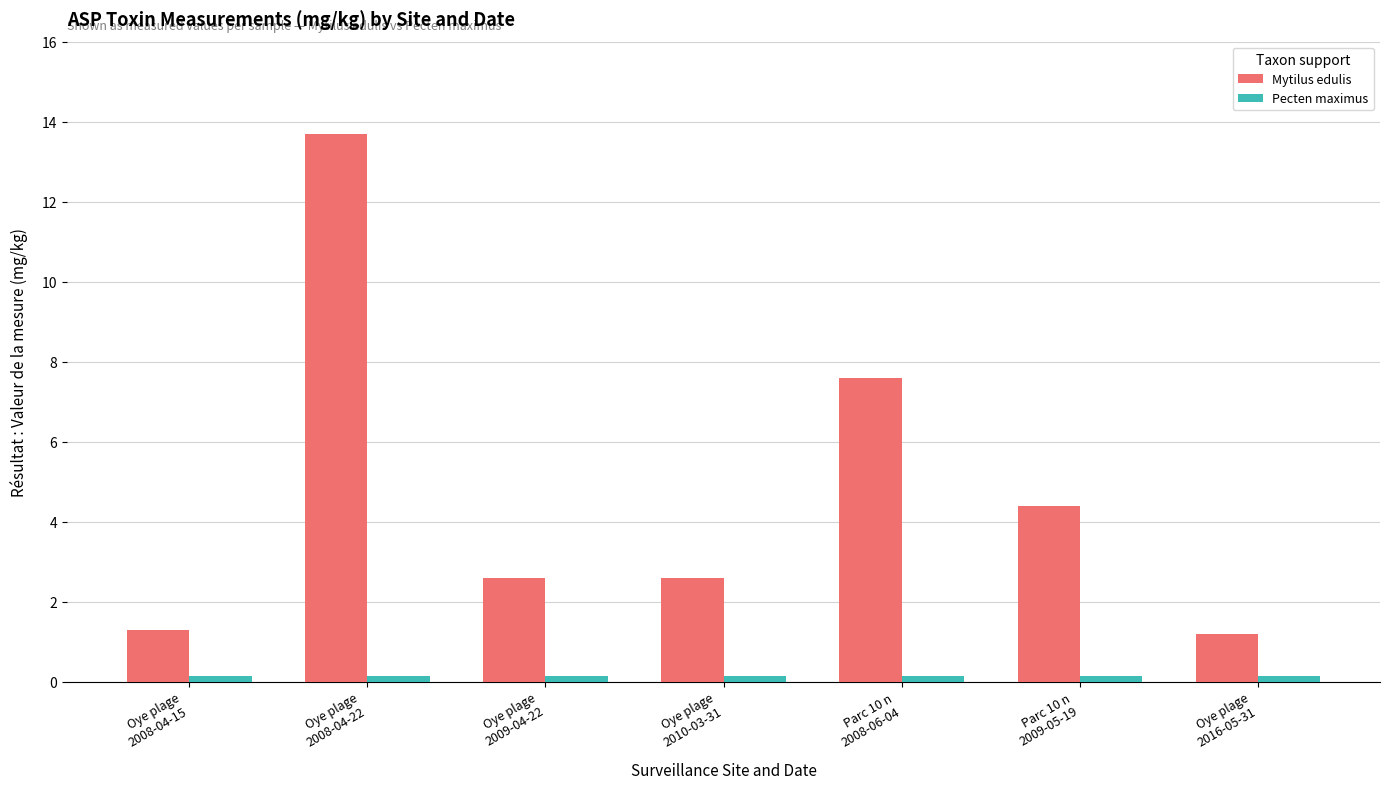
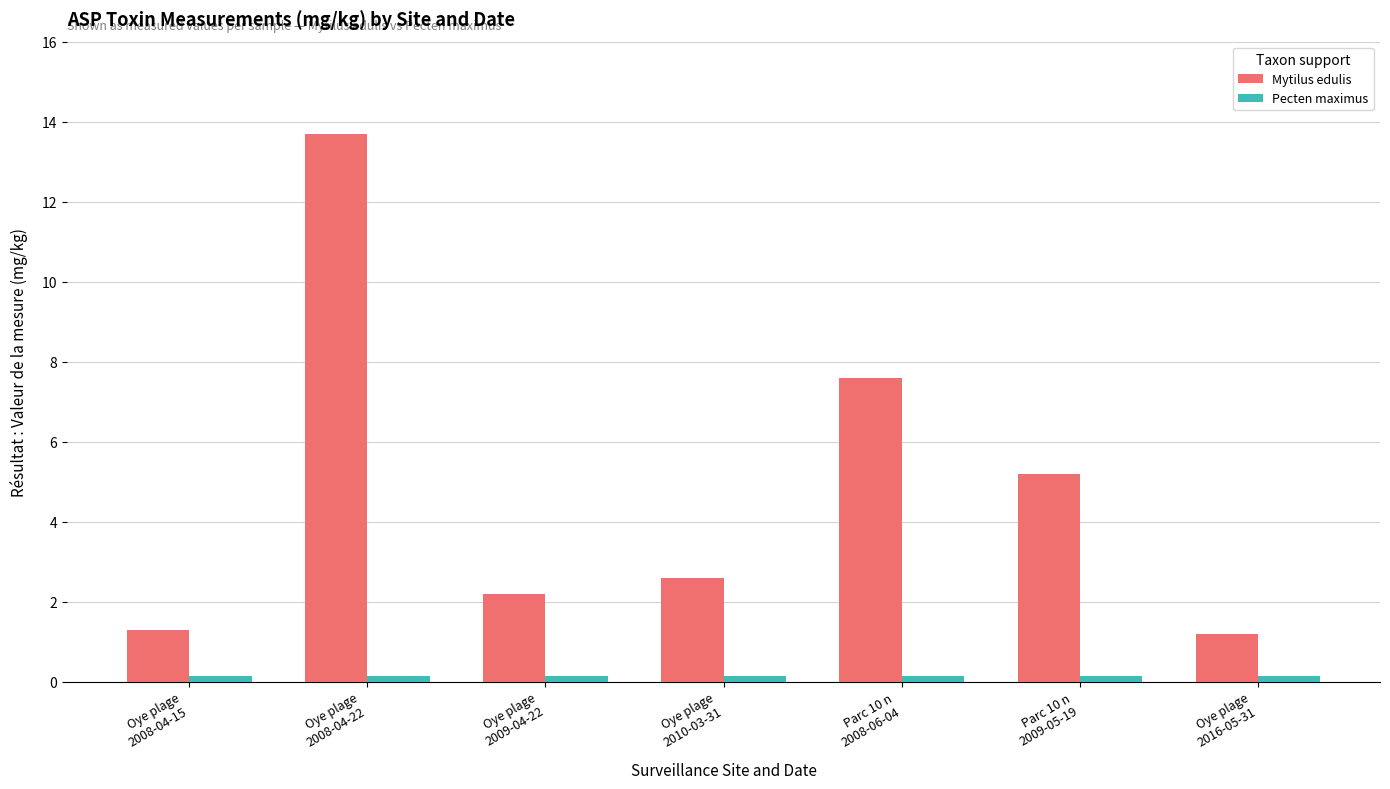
Mytilus edulis, Oye plage 2009-04-22: 2.6 -> 2.2
Mytilus edulis, Parc 10 n 2009-05-19: 4.4 -> 5.2
